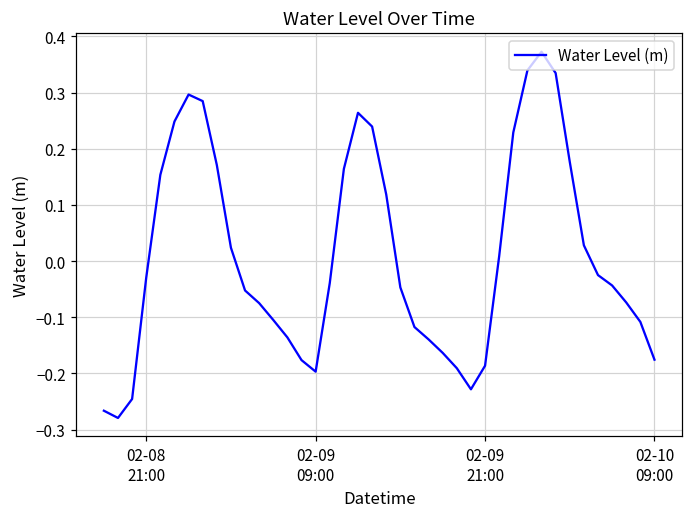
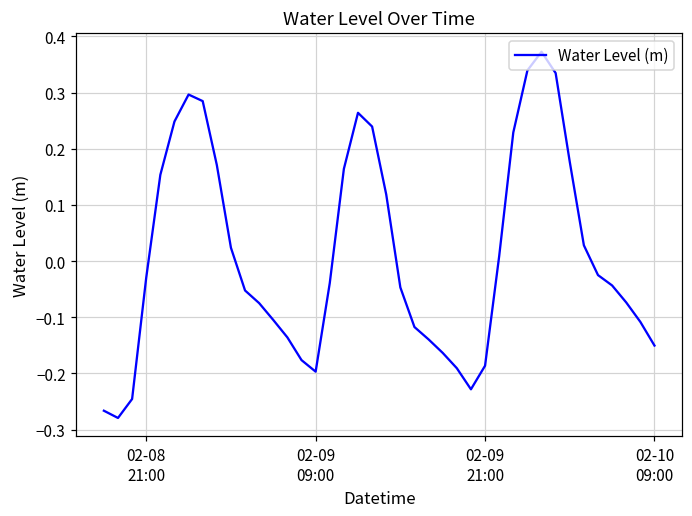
02-10 09:00: -0.18 -> -0.15
